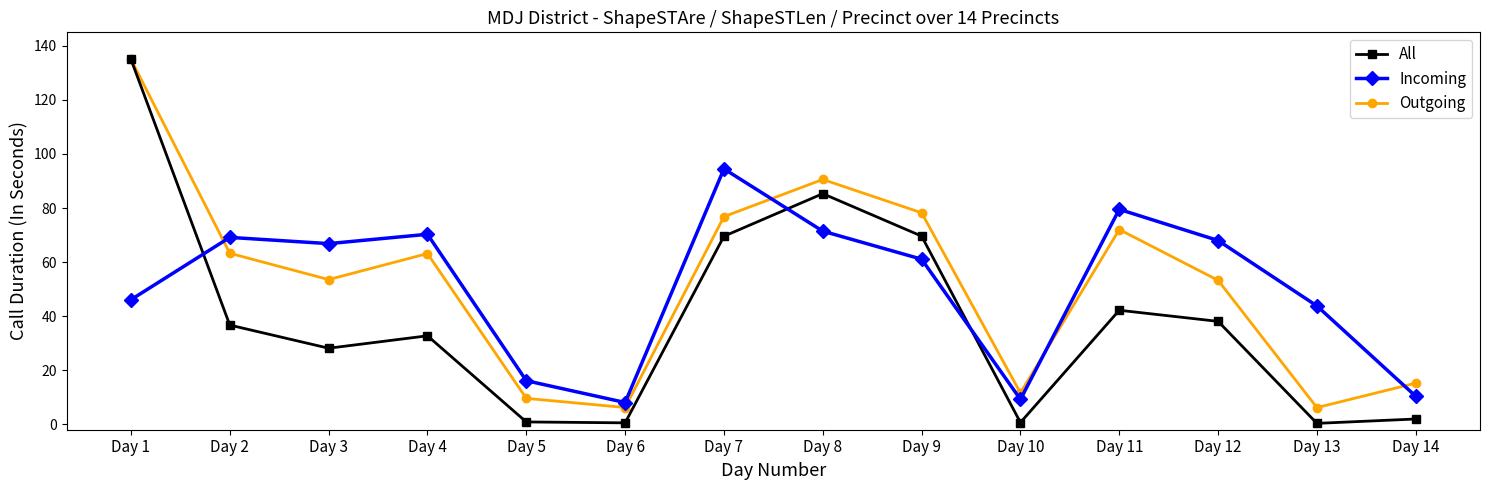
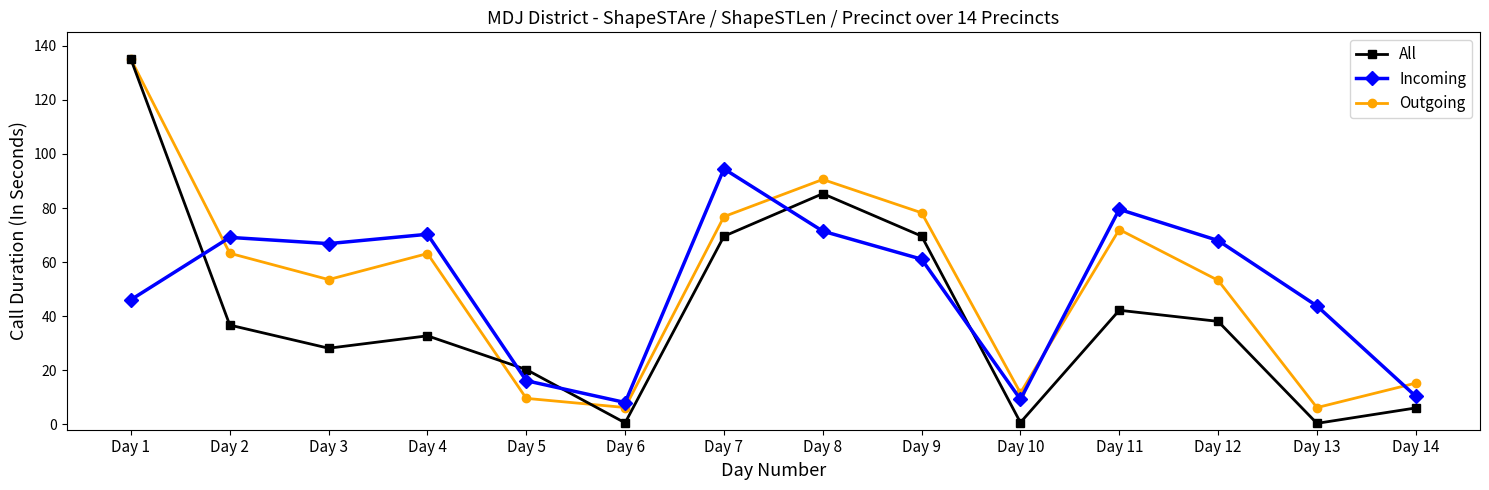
All, Day 5: 1 -> 20
All, Day 14: 2 -> 6
